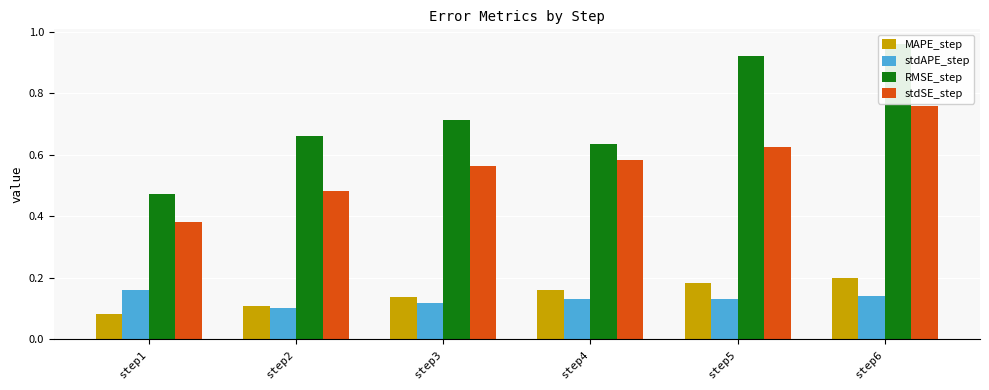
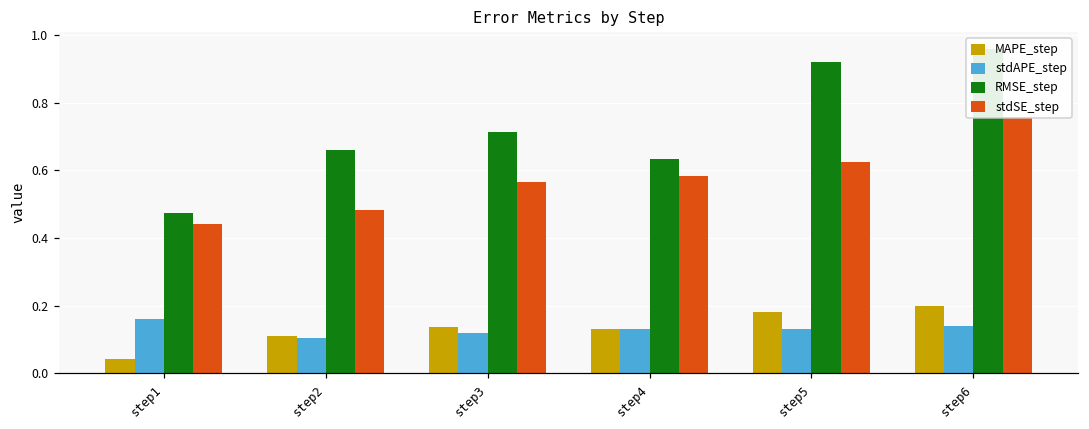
MAPE_step, step1: 0.08 -> 0.04
stdSE_step, step1: 0.38 -> 0.44
MAPE_step, step4: 0.16 -> 0.13
